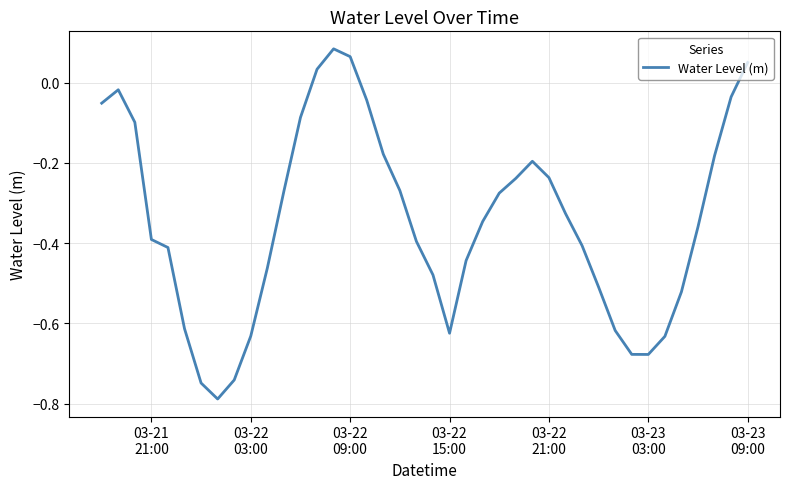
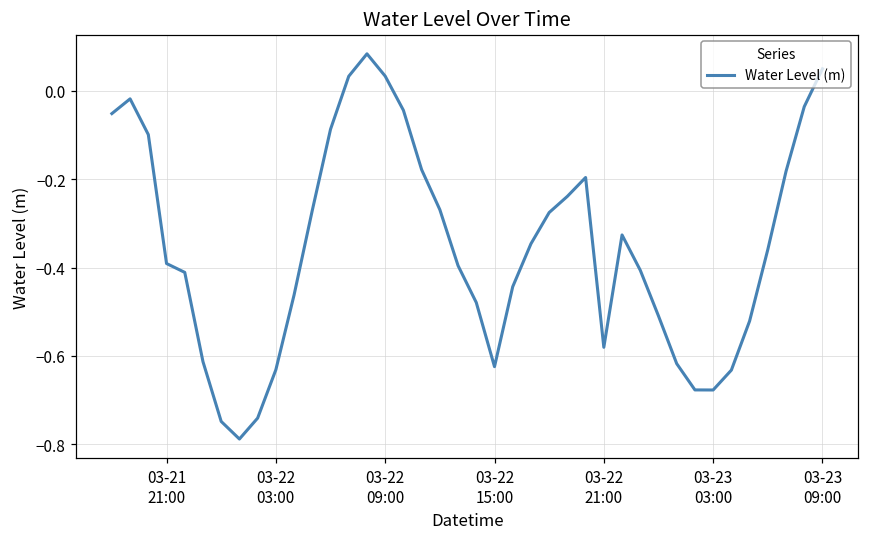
03-22 09:00: 0.06 -> 0.03
03-22 21:00: -0.24 -> -0.58
